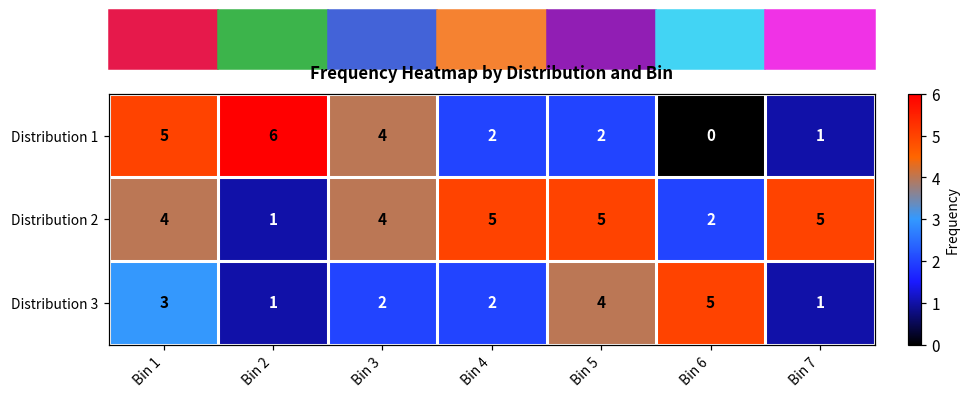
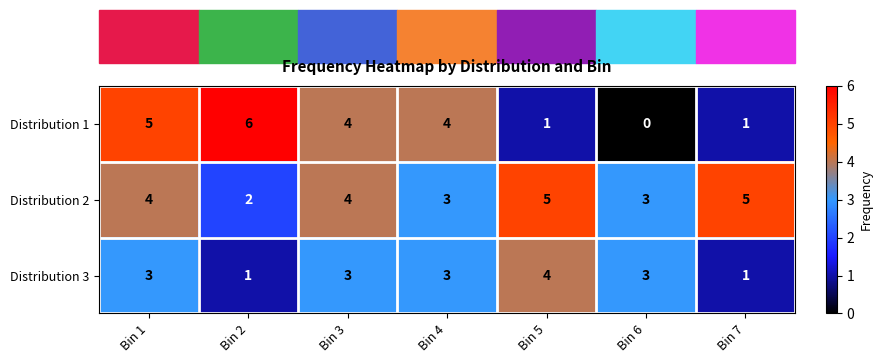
Distribution 1, Bin 4: 2 -> 4
Distribution 1, Bin 5: 2 -> 1
Distribution 2, Bin 2: 1 -> 2
Distribution 2, Bin 4: 5 -> 3
Distribution 2, Bin 6: 2 -> 3
Distribution 3, Bin 3: 2 -> 3
Distribution 3, Bin 4: 2 -> 3
Distribution 3, Bin 6: 5 -> 3
